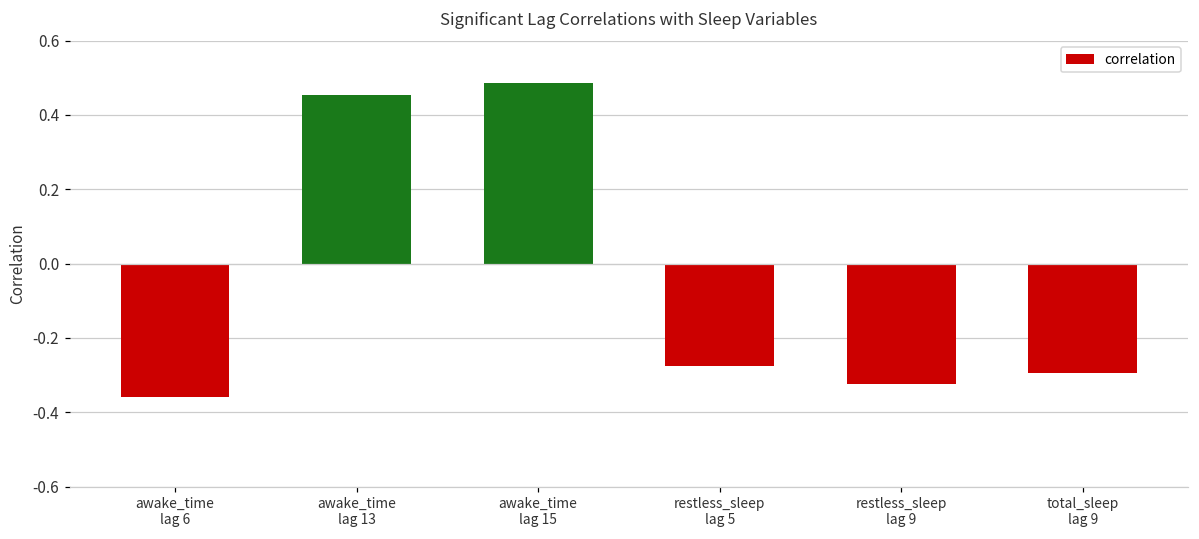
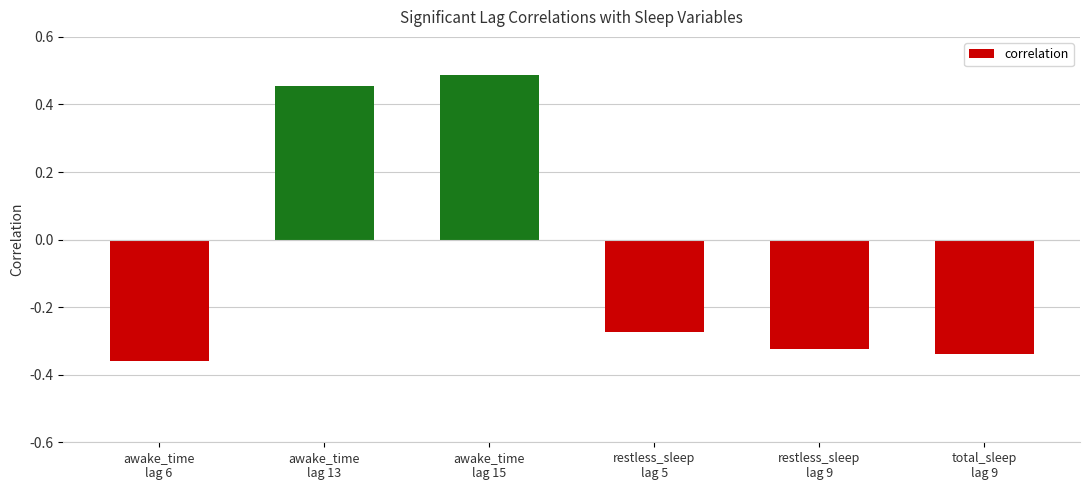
total_sleep lag 9: -0.30 -> -0.34
